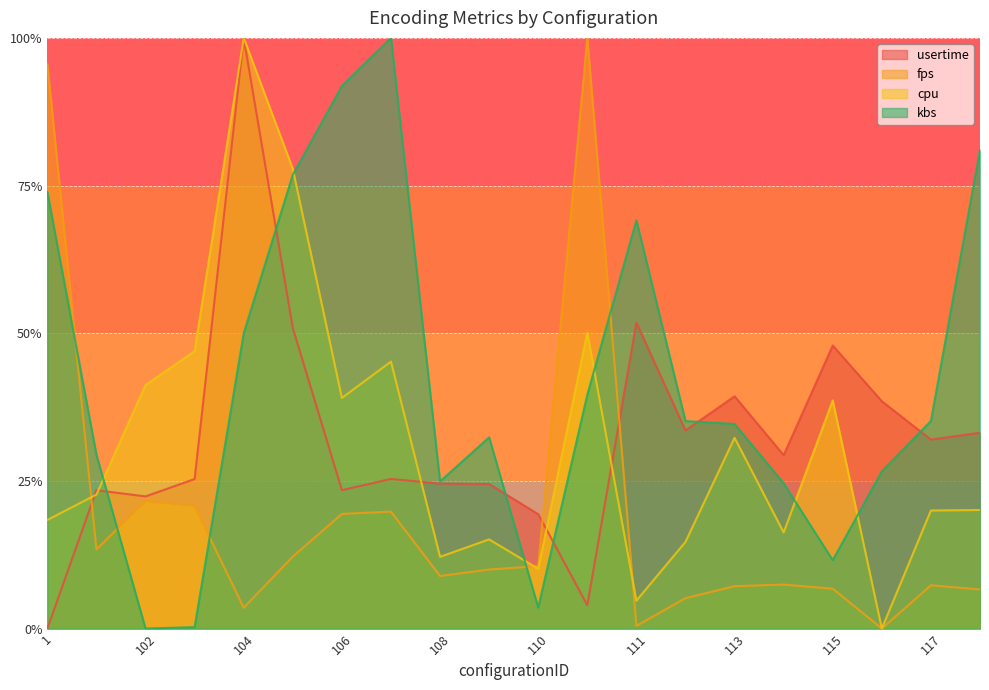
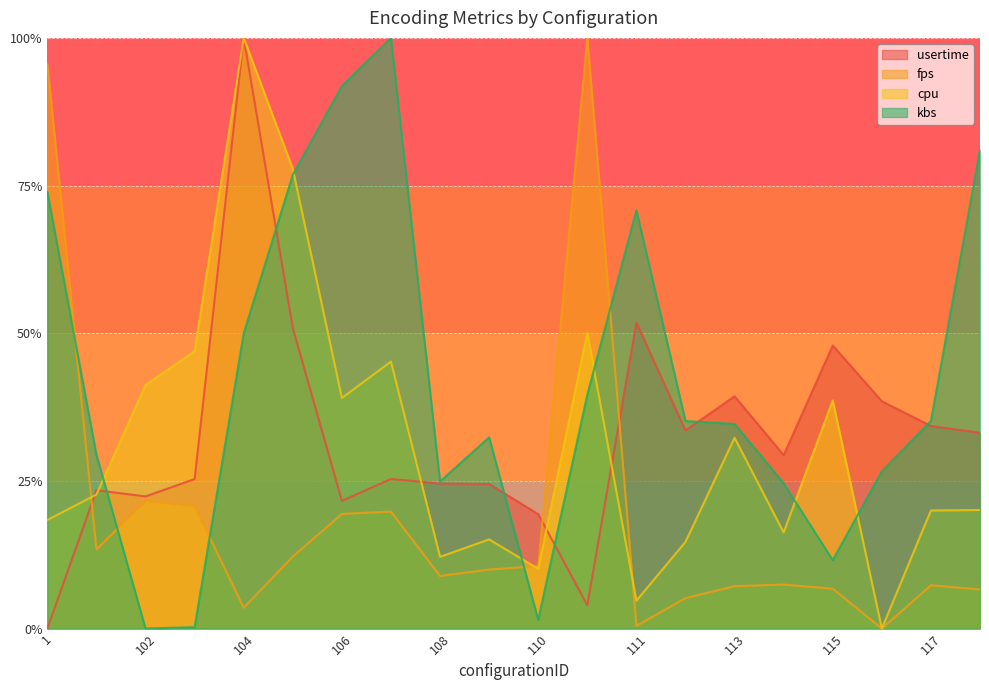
usertime, 106: 23% -> 22%
kbs, 110: 4% -> 1%
kbs, 111: 69% -> 71%
usertime, 117: 32% -> 34%
